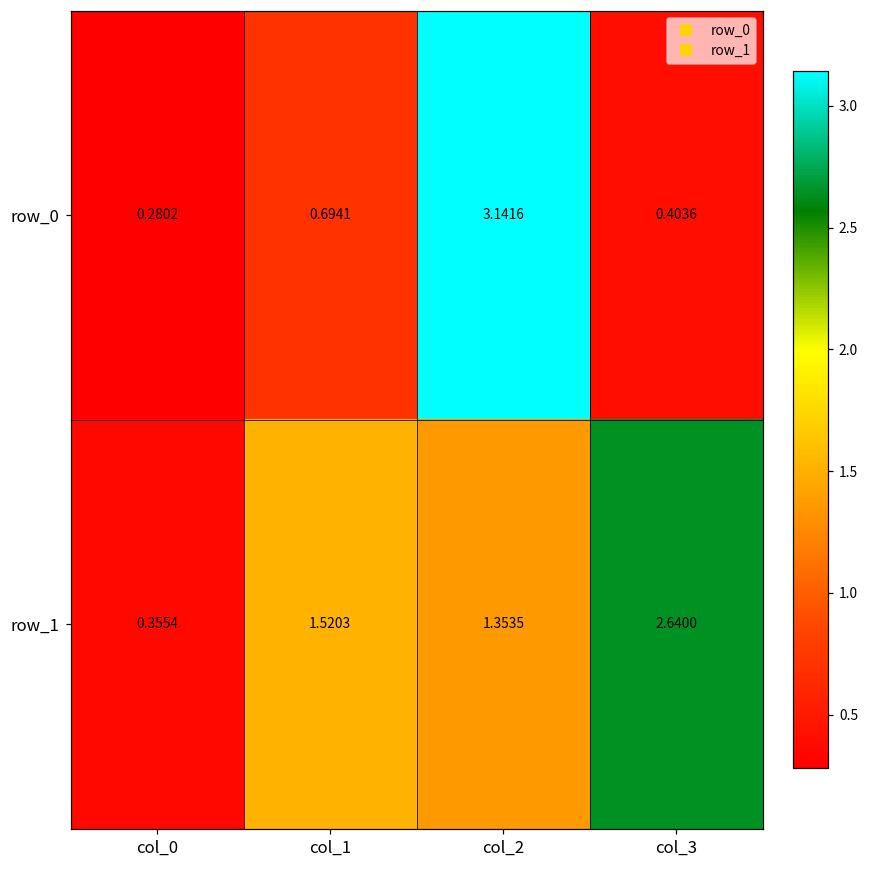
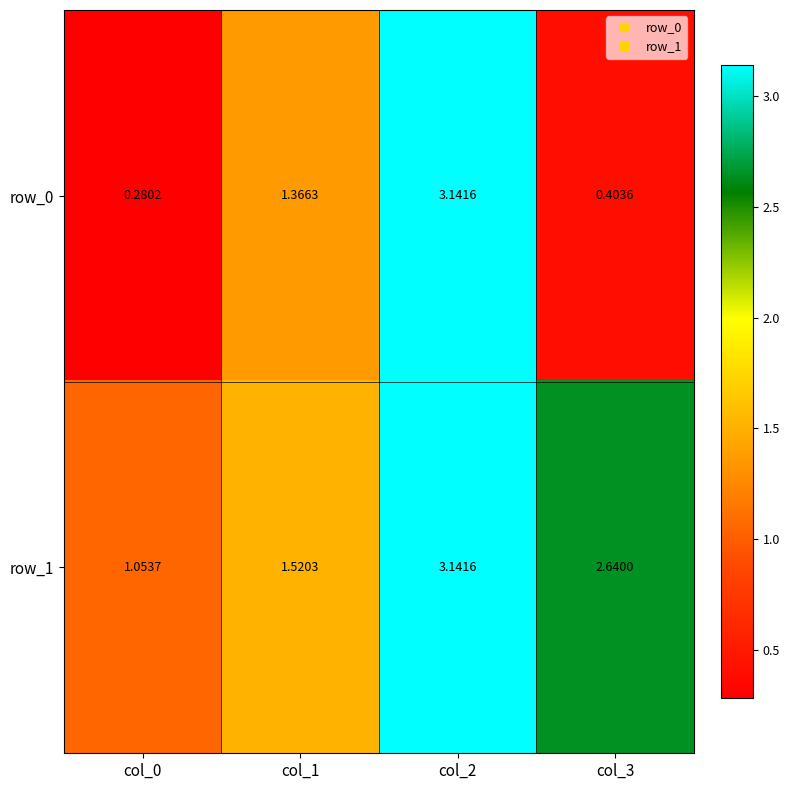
row_0, col_1: 0.6941 -> 1.3663
row_1, col_0: 0.3554 -> 1.0537
row_1, col_2: 1.3535 -> 3.1416
